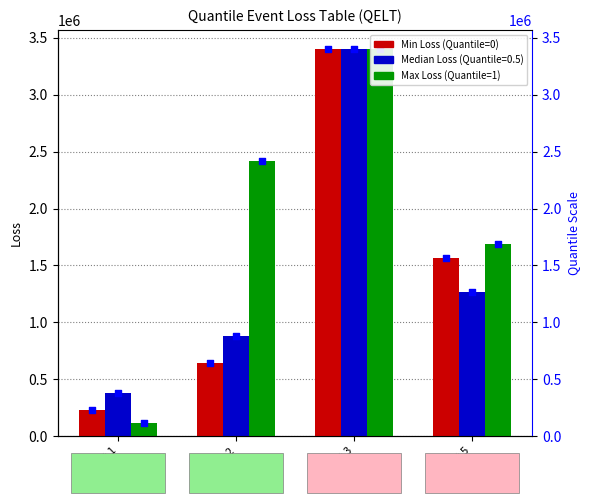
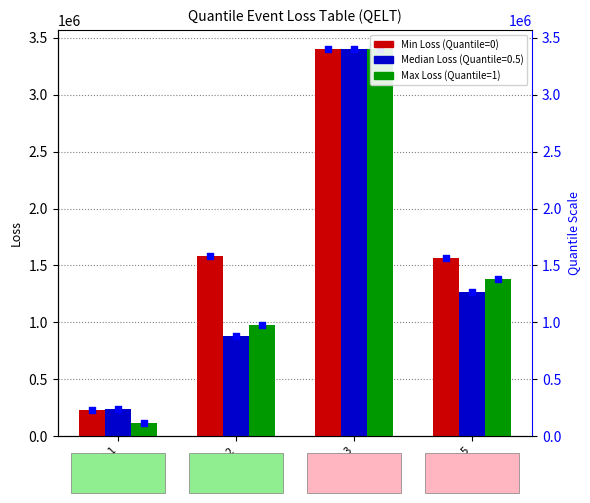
Median Loss (Quantile=0.5), Event 1: 380000 -> 240000
Min Loss (Quantile=0), Event 2: 640000 -> 1580000
Max Loss (Quantile=1), Event 2: 2420000 -> 980000
Max Loss (Quantile=1), Event 5: 1690000 -> 1380000
